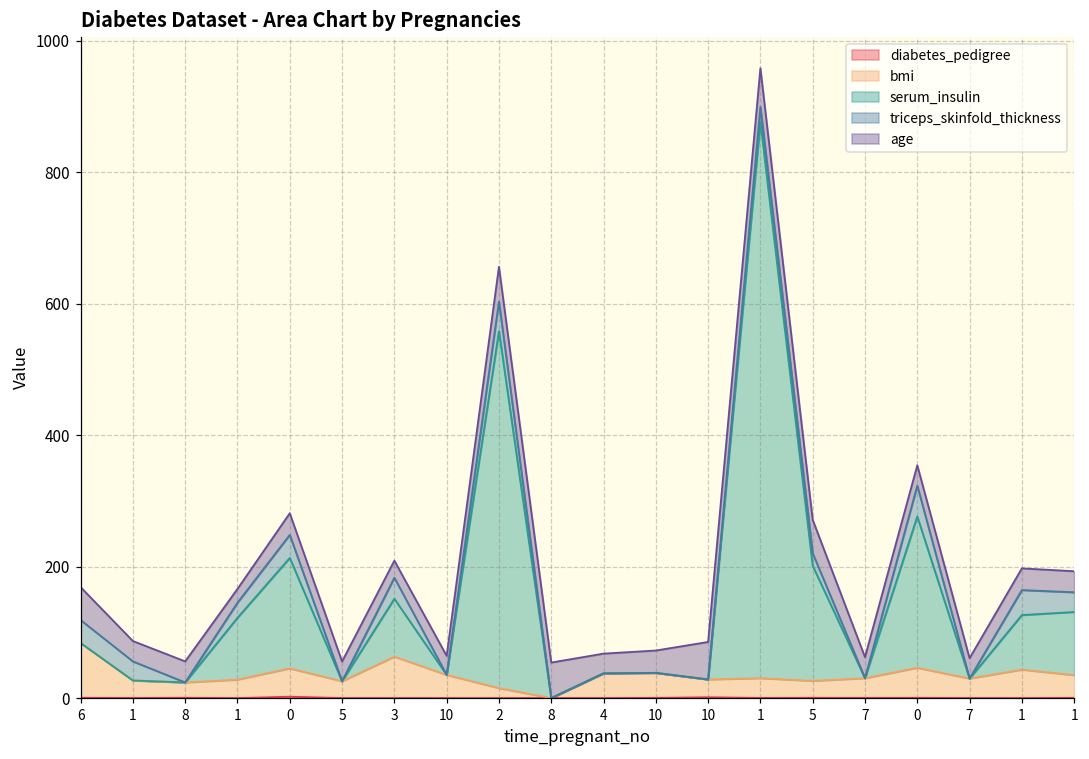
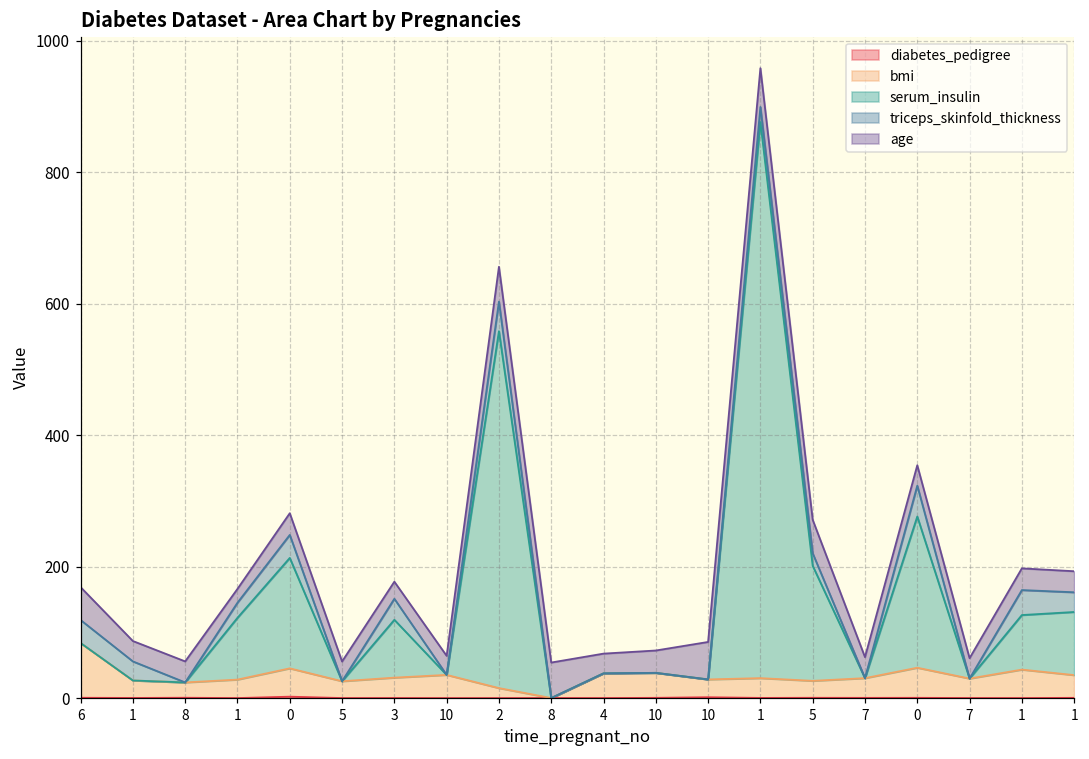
bmi, 3: 60 -> 30
